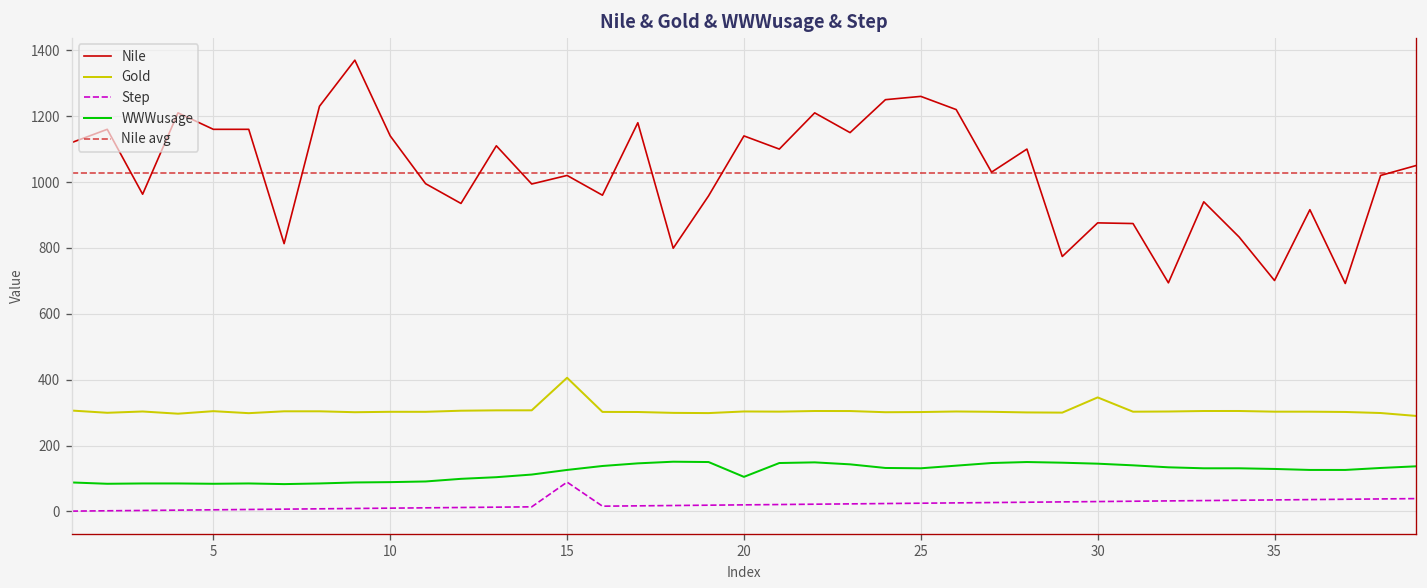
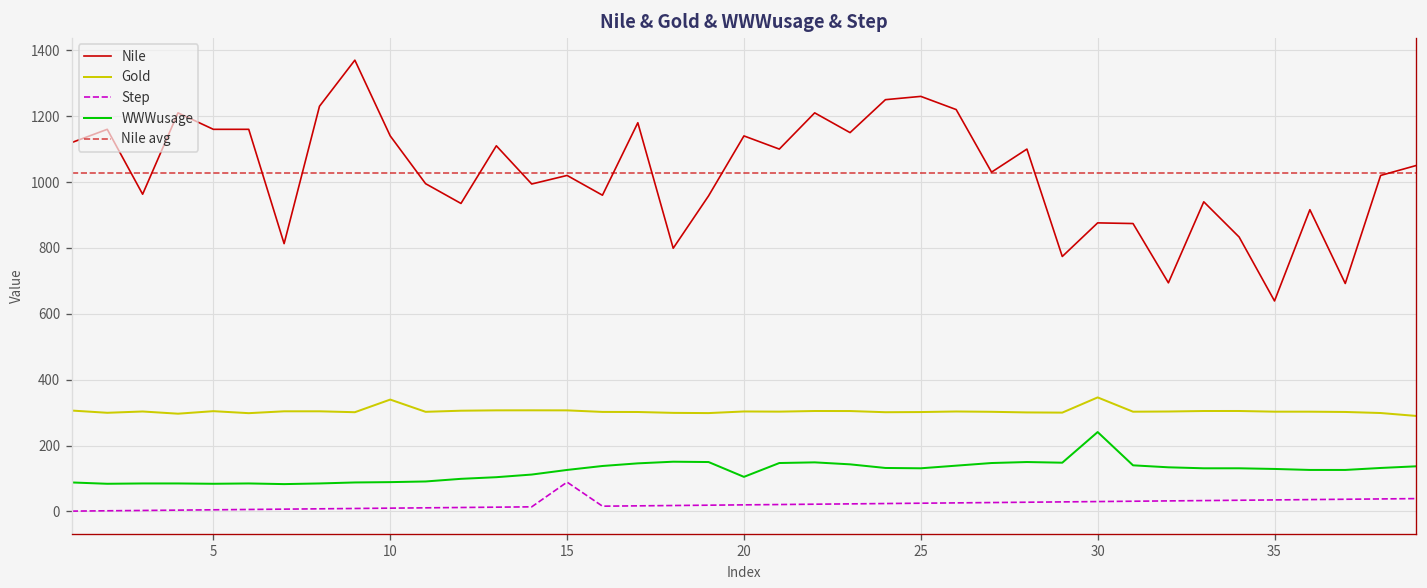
Gold, 10: 300 -> 340
Gold, 15: 410 -> 310
WWWusage, 30: 150 -> 240
Nile, 35: 700 -> 640
